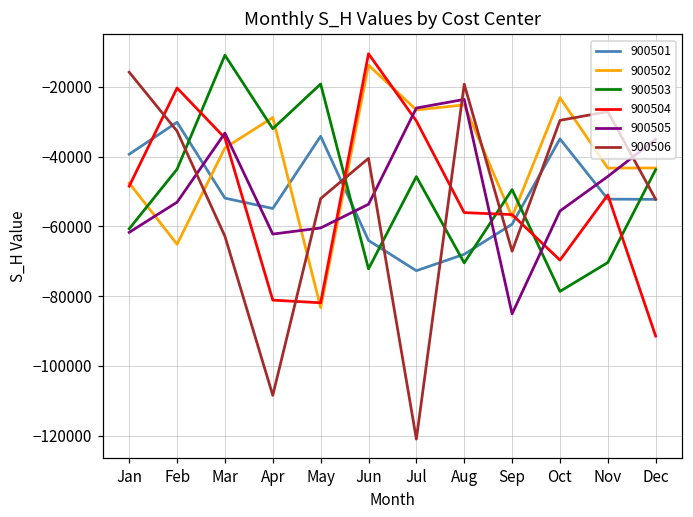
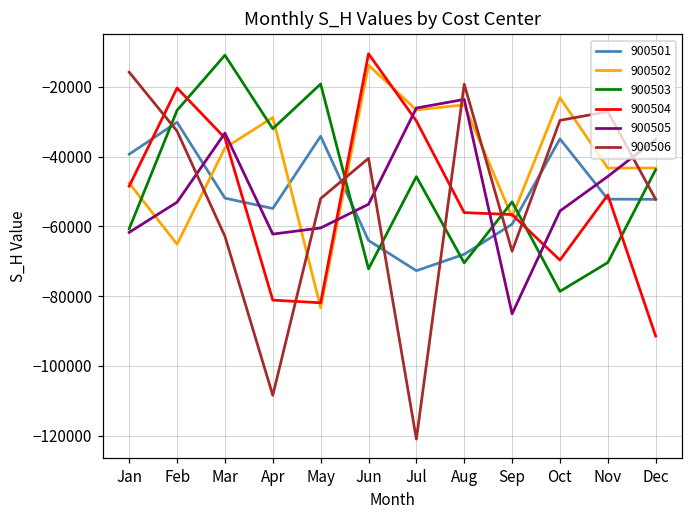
900503, Feb: -44000 -> -27000
900503, Sep: -49000 -> -53000
